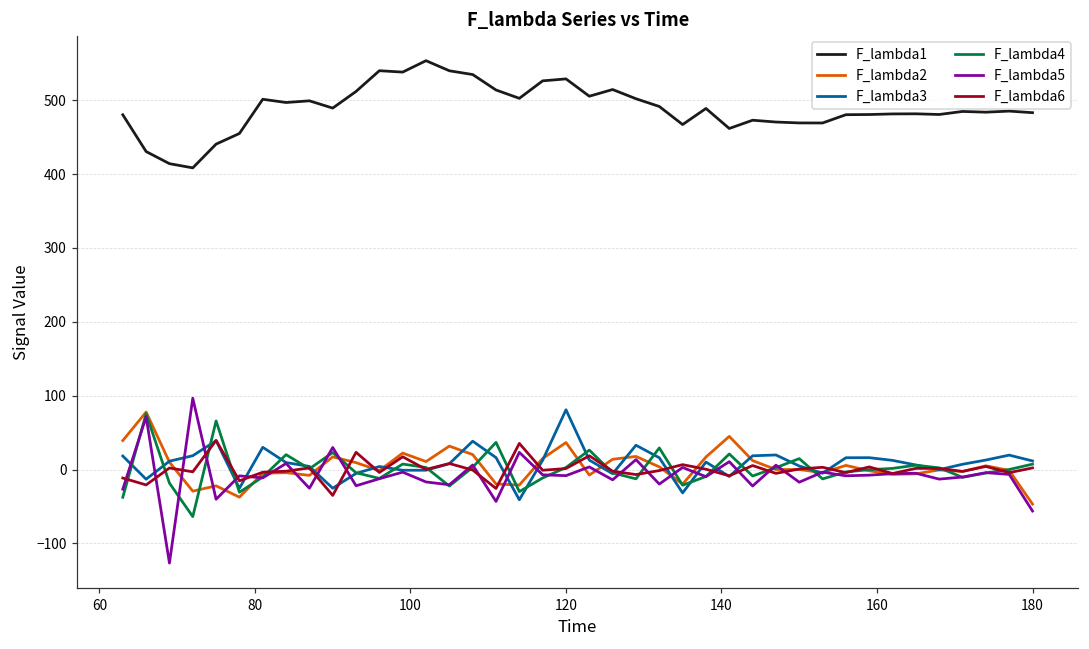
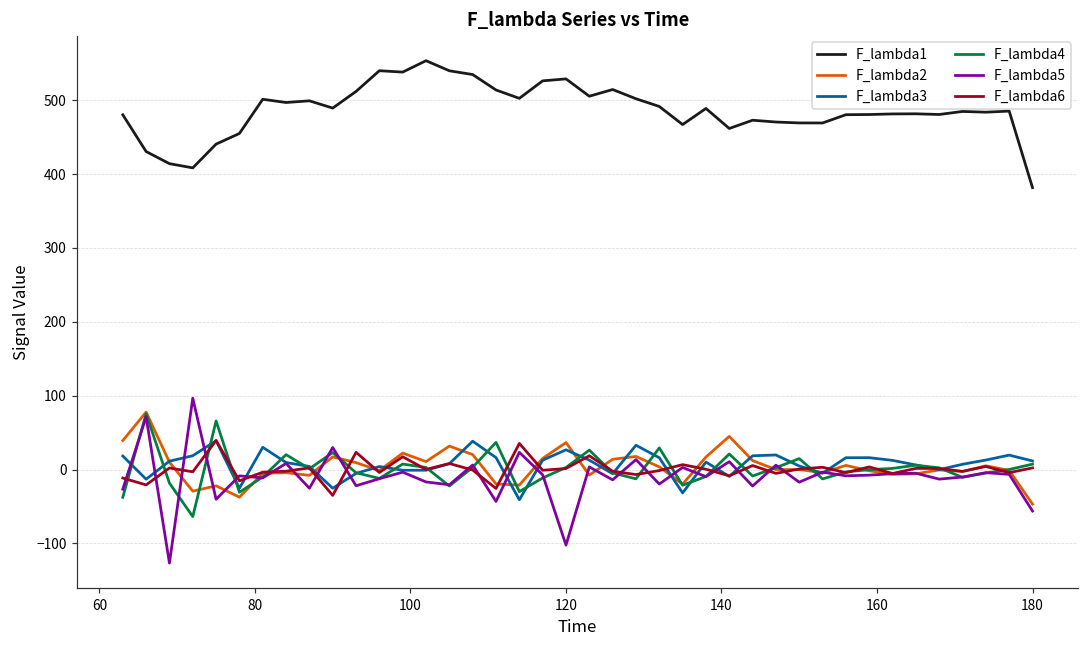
F_lambda3, 120: 80 -> 30
F_lambda5, 120: -10 -> -100
F_lambda1, 180: 480 -> 380
